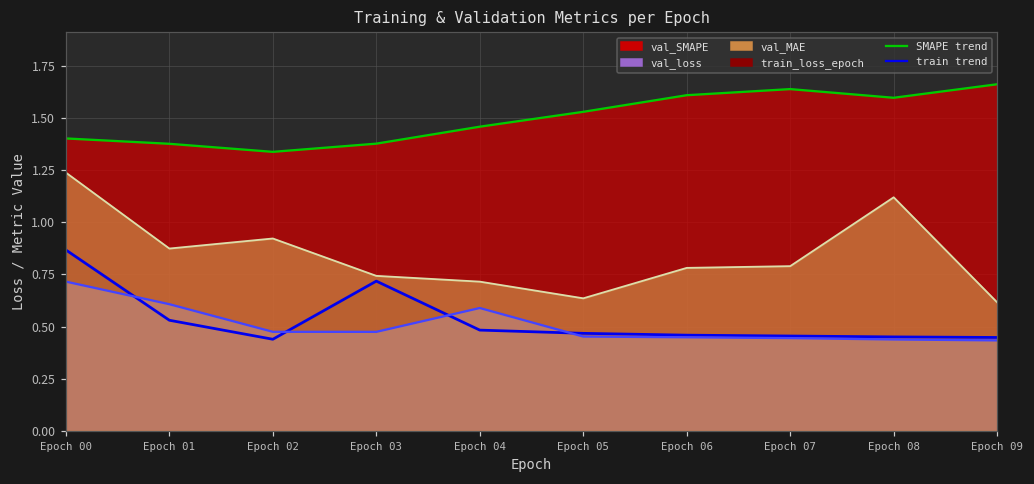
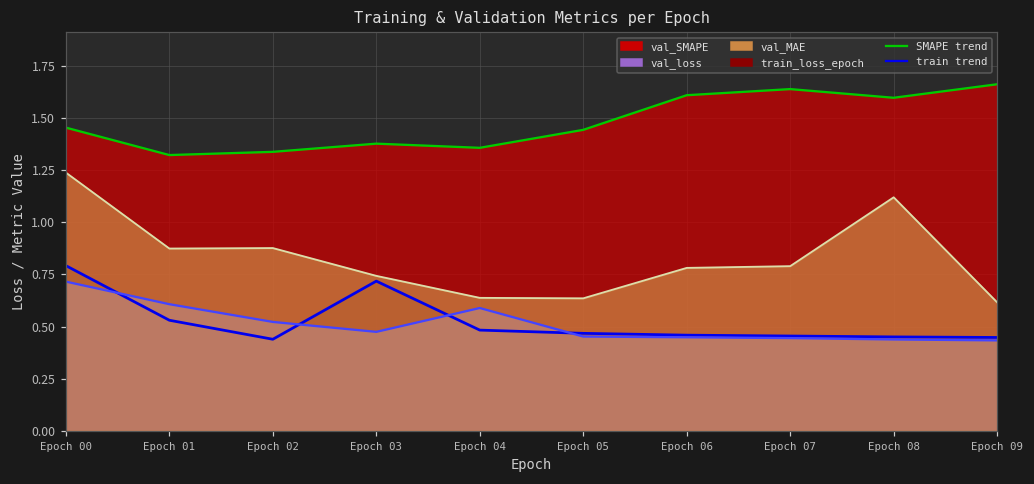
val_SMAPE, Epoch 00: 1.40 -> 1.45
train_loss_epoch, Epoch 00: 0.87 -> 0.79
val_SMAPE, Epoch 01: 1.38 -> 1.32
val_loss, Epoch 02: 0.48 -> 0.52
val_MAE, Epoch 02: 0.92 -> 0.88
val_SMAPE, Epoch 04: 1.46 -> 1.36
val_MAE, Epoch 04: 0.72 -> 0.64
val_SMAPE, Epoch 05: 1.53 -> 1.44
